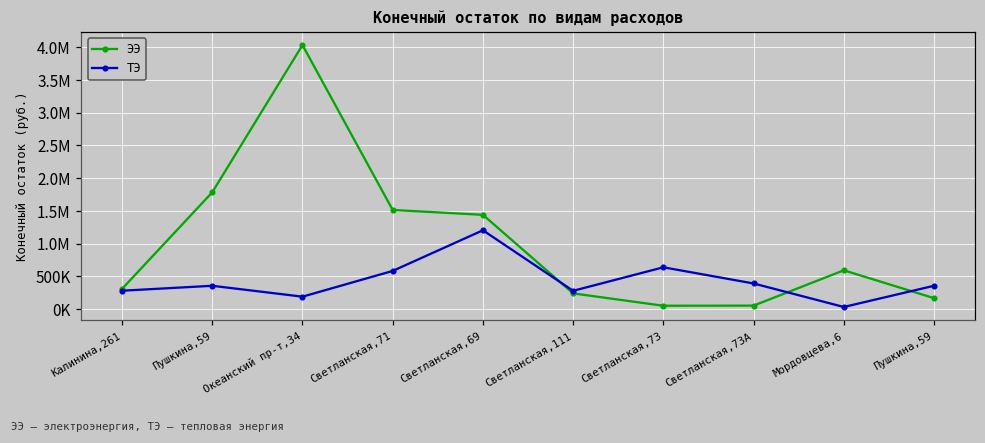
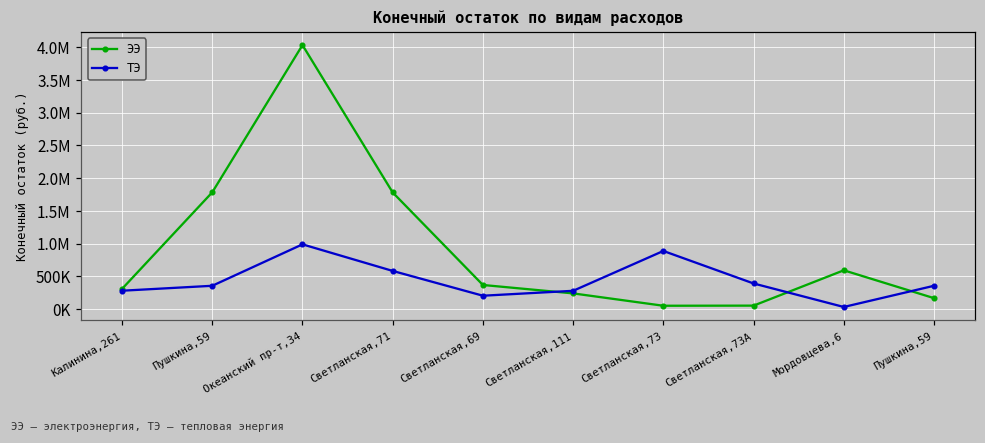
ТЭ, Океанский пр-т,34: 200000 -> 1000000
ЭЭ, Светланская,71: 1500000 -> 1800000
ЭЭ, Светланская,69: 1400000 -> 400000
ТЭ, Светланская,69: 1200000 -> 200000
ТЭ, Светланская,73: 600000 -> 900000
